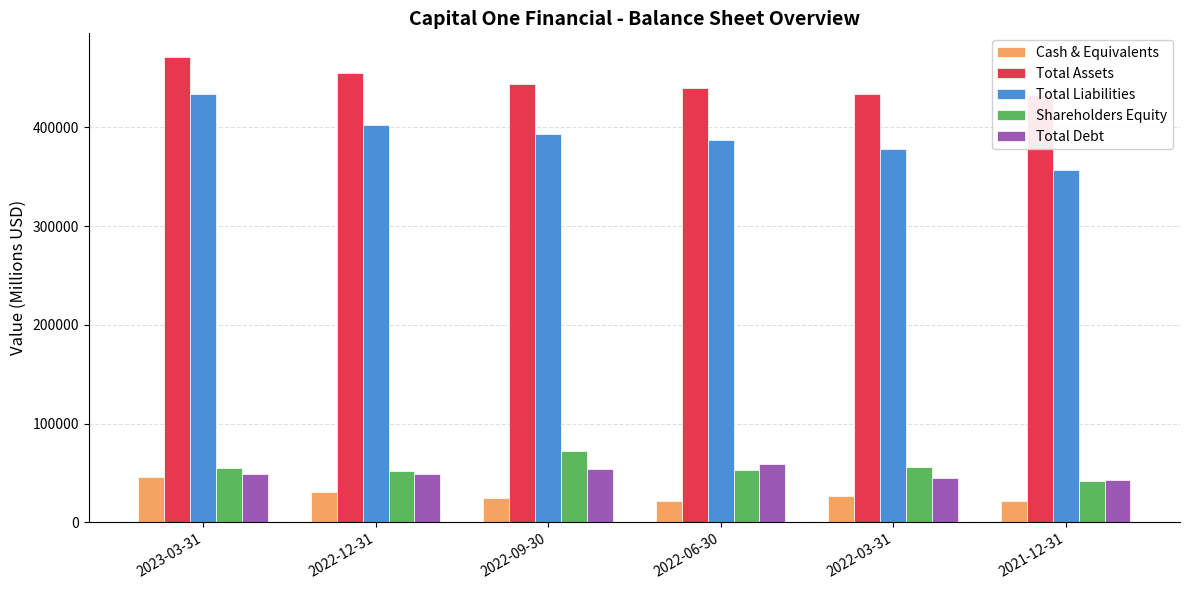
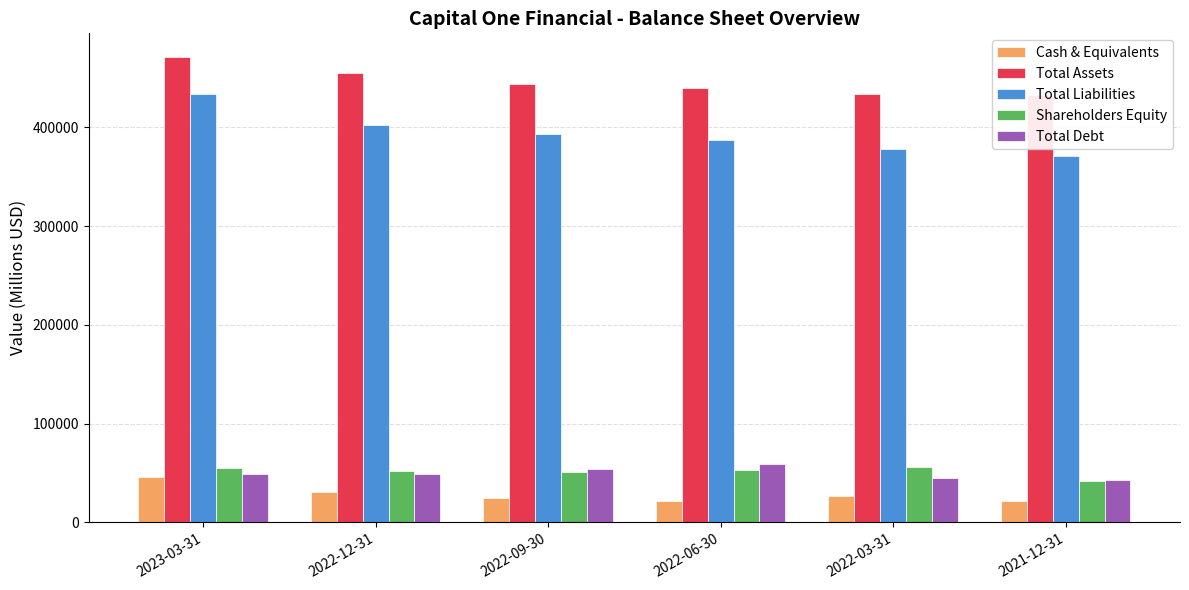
Shareholders Equity, 2022-09-30: 70000 -> 50000
Total Liabilities, 2021-12-31: 360000 -> 370000
